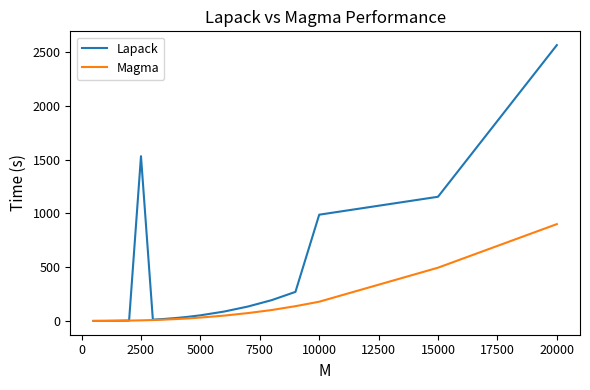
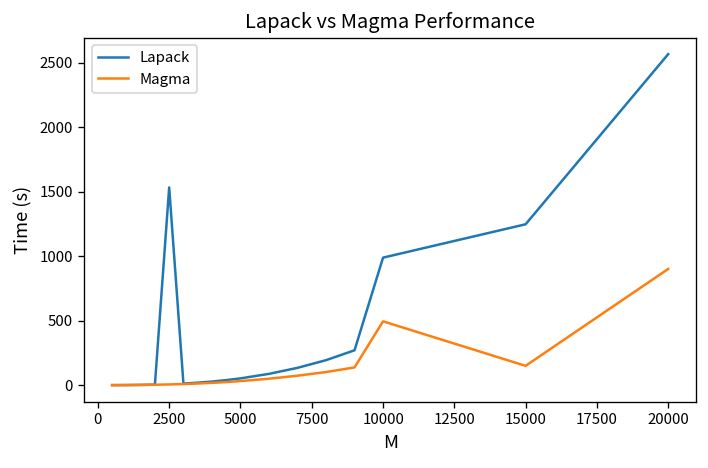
Magma, 10000: 180 -> 490
Lapack, 15000: 1150 -> 1250
Magma, 15000: 500 -> 150
